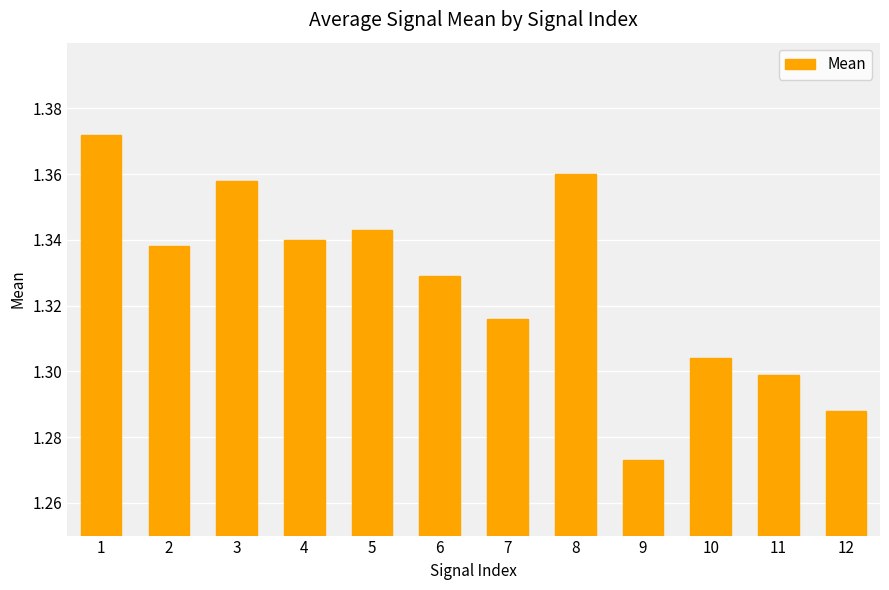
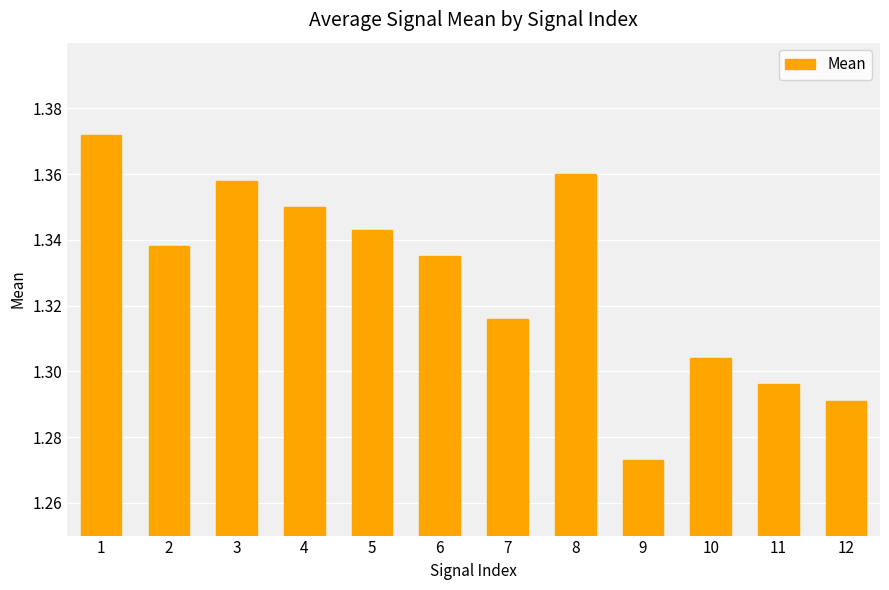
4: 1.34 -> 1.35
6: 1.329 -> 1.335
11: 1.299 -> 1.296
12: 1.288 -> 1.291
